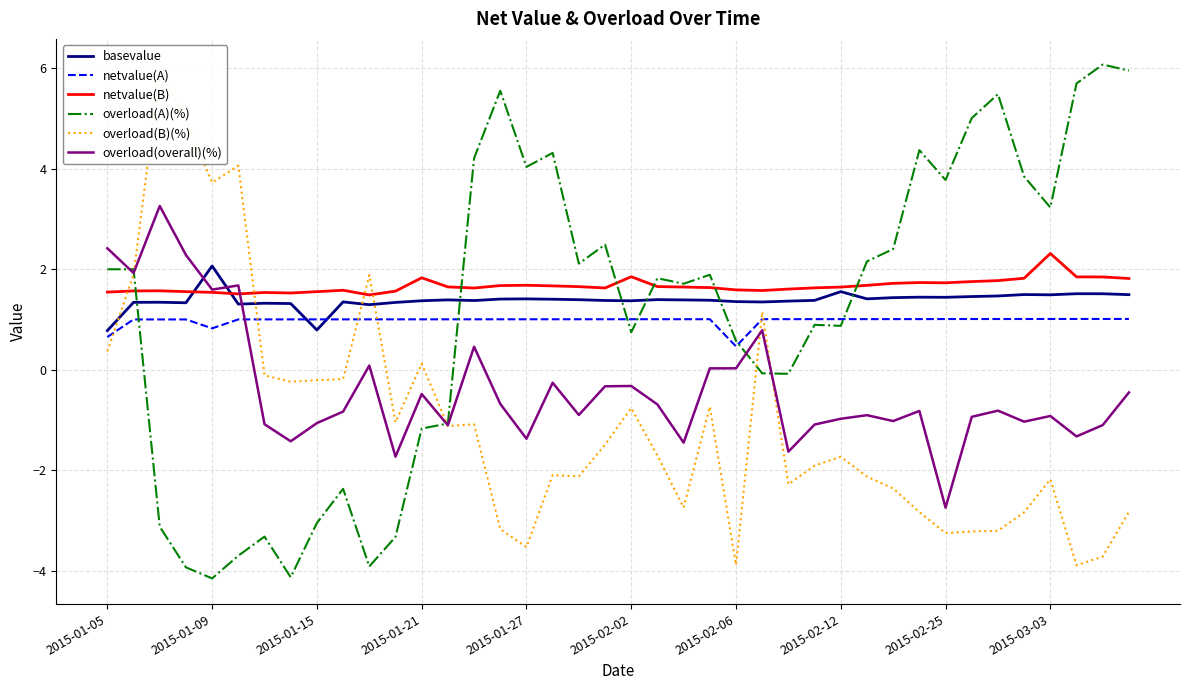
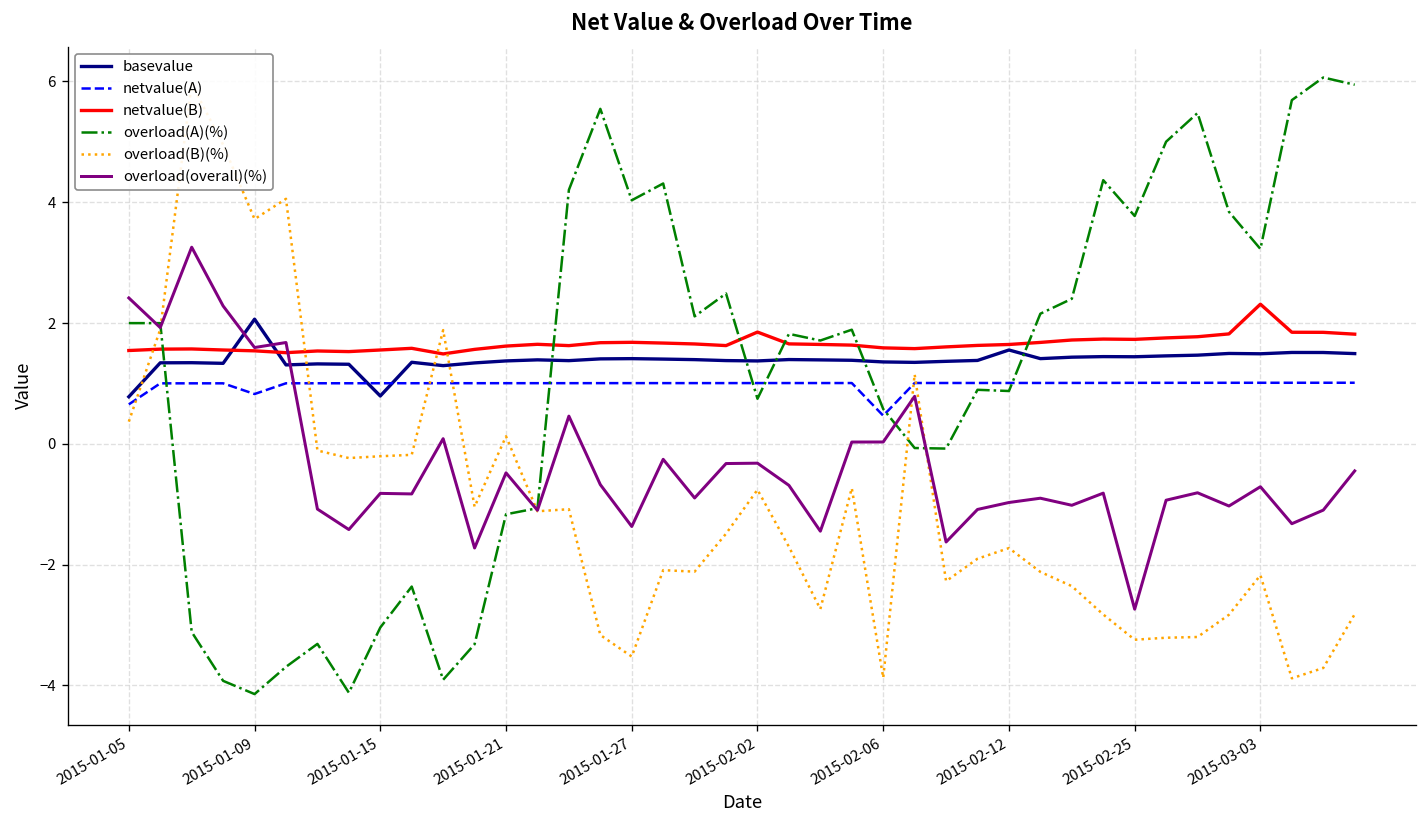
overload(overall)(%), 2015-01-15: -1.1 -> -0.8
netvalue(B), 2015-01-21: 1.8 -> 1.6
overload(overall)(%), 2015-03-03: -0.9 -> -0.7
